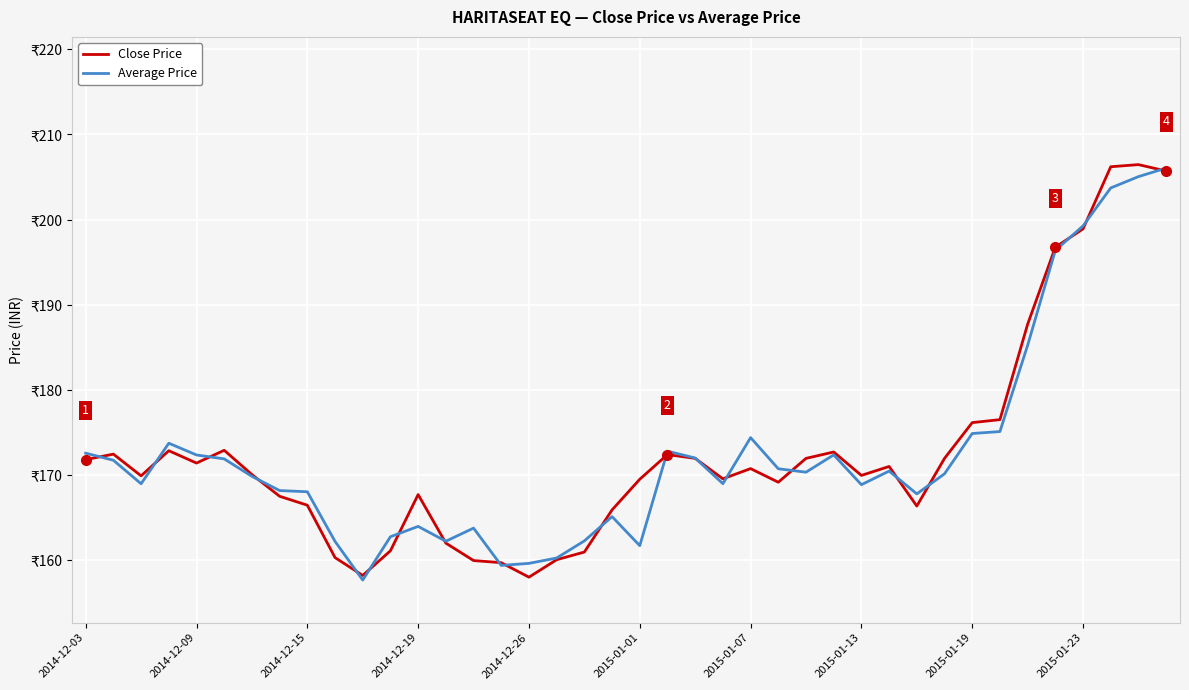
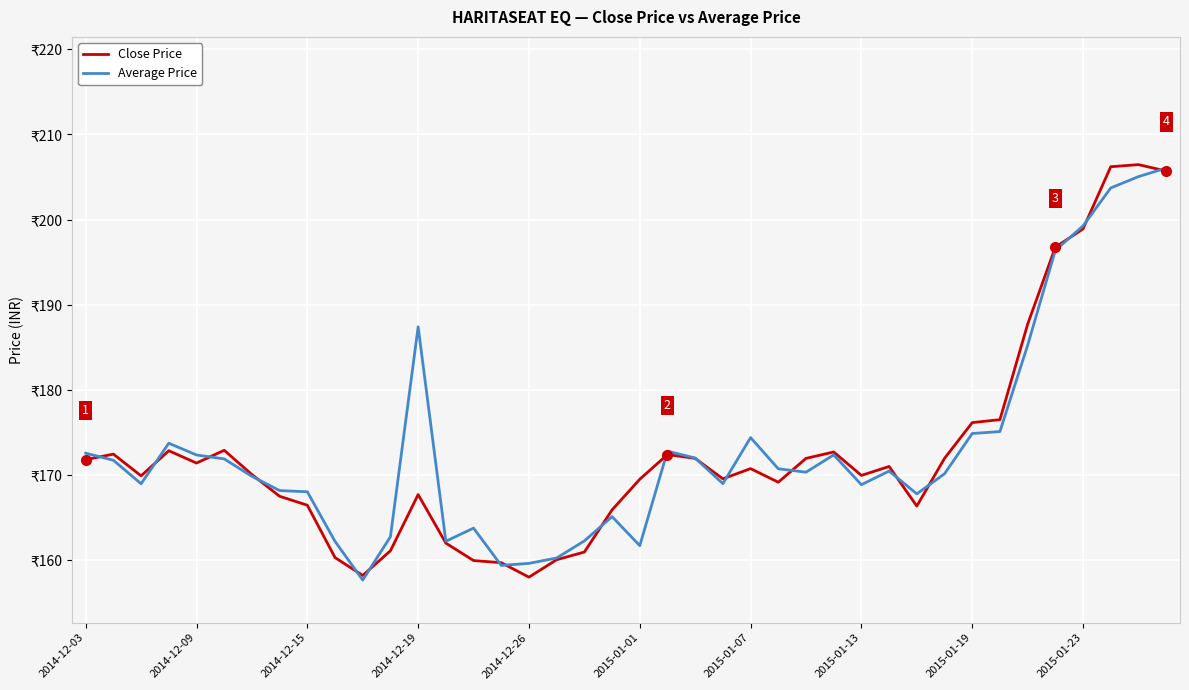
Average Price, 2014-12-19: ₹164 -> ₹187
